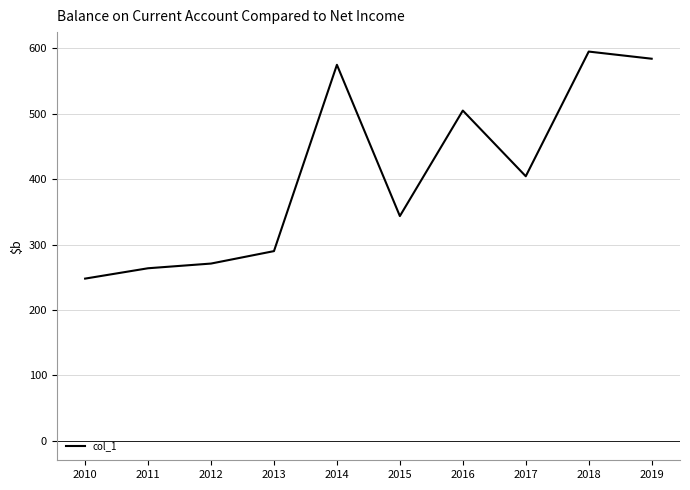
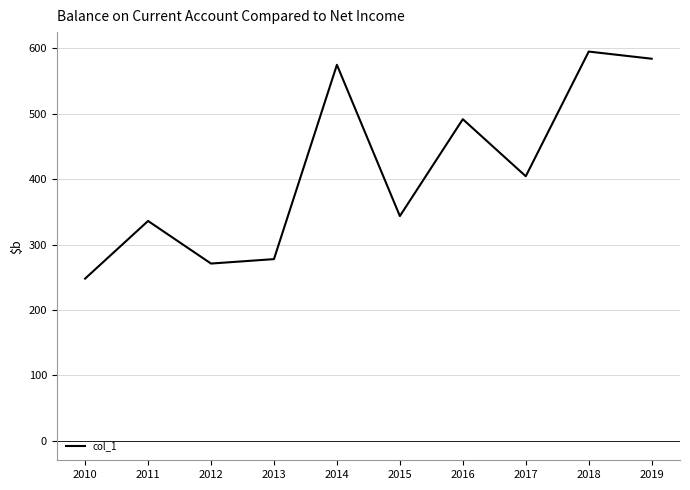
2011: 260 -> 340
2013: 290 -> 280
2016: 500 -> 490
